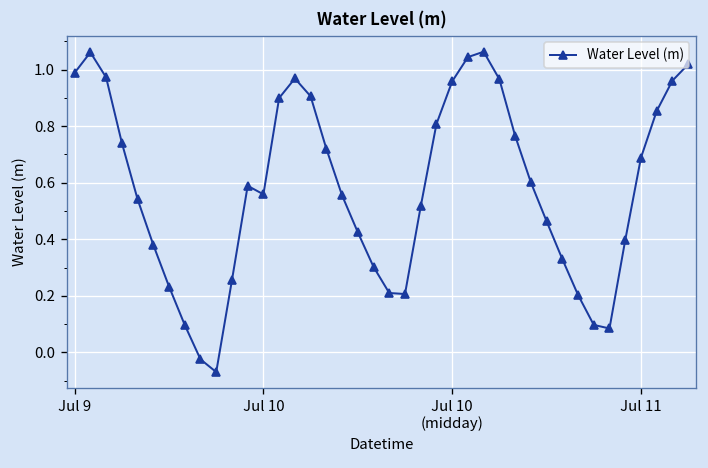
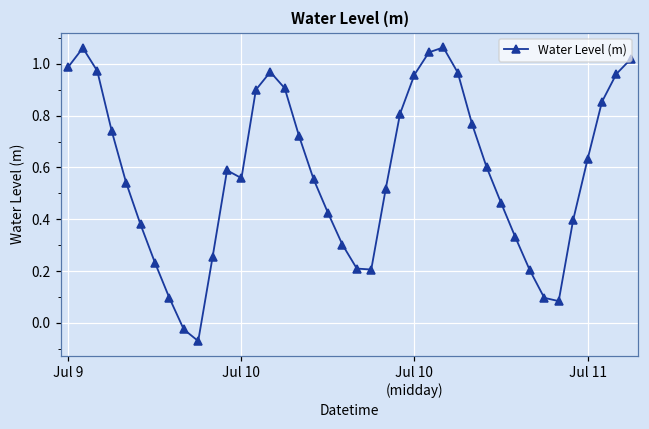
Jul 11: 0.69 -> 0.63
